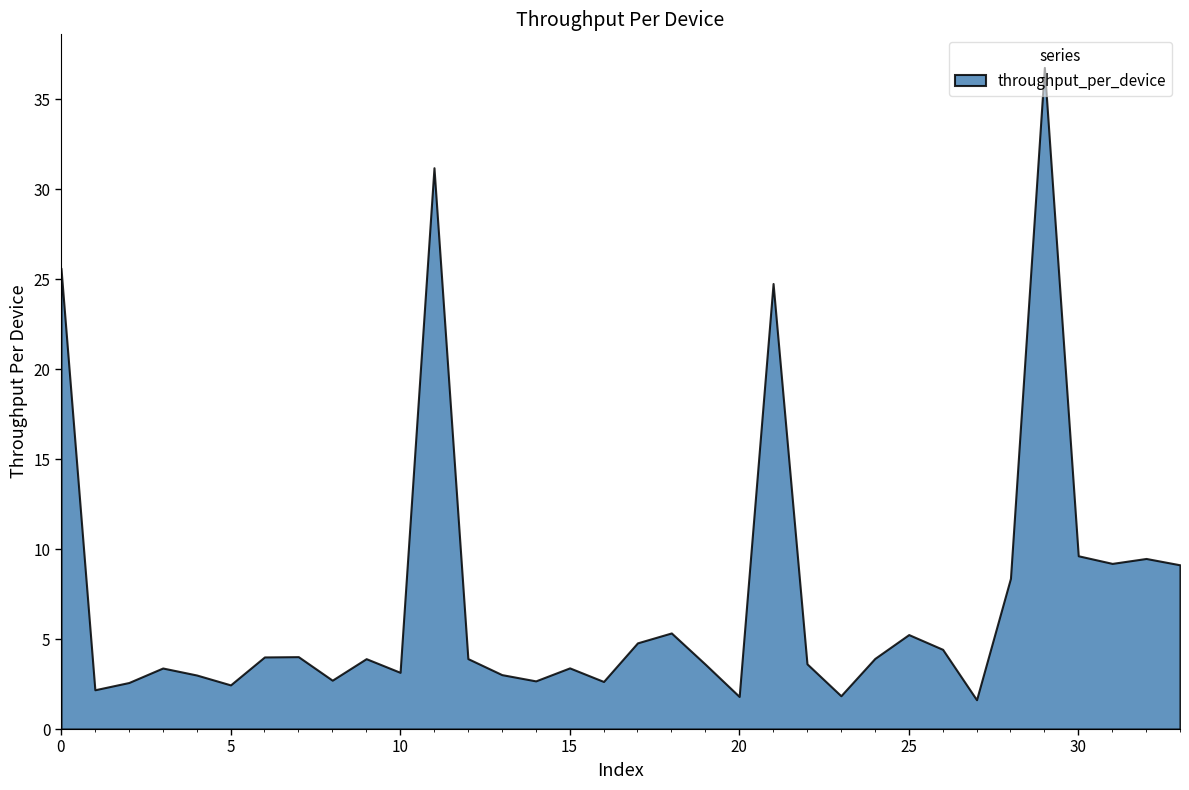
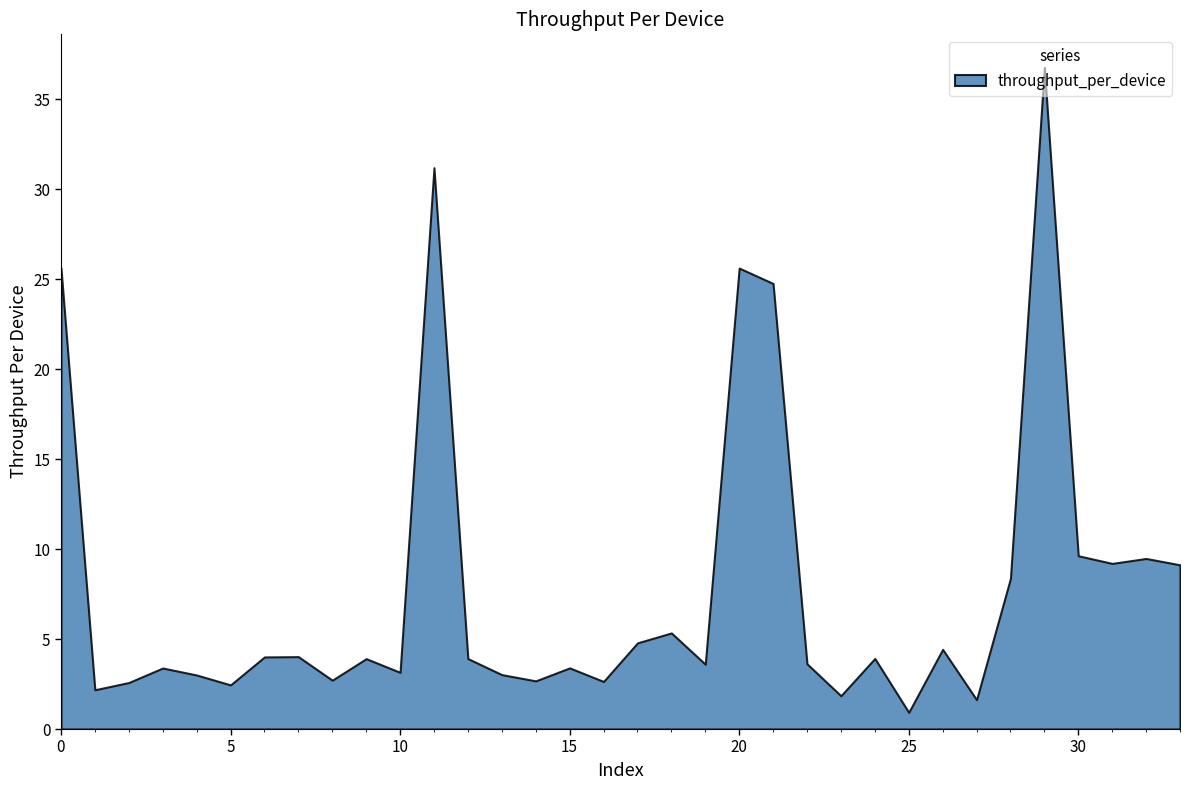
20: 1.8 -> 25.6
25: 5.2 -> 0.9
